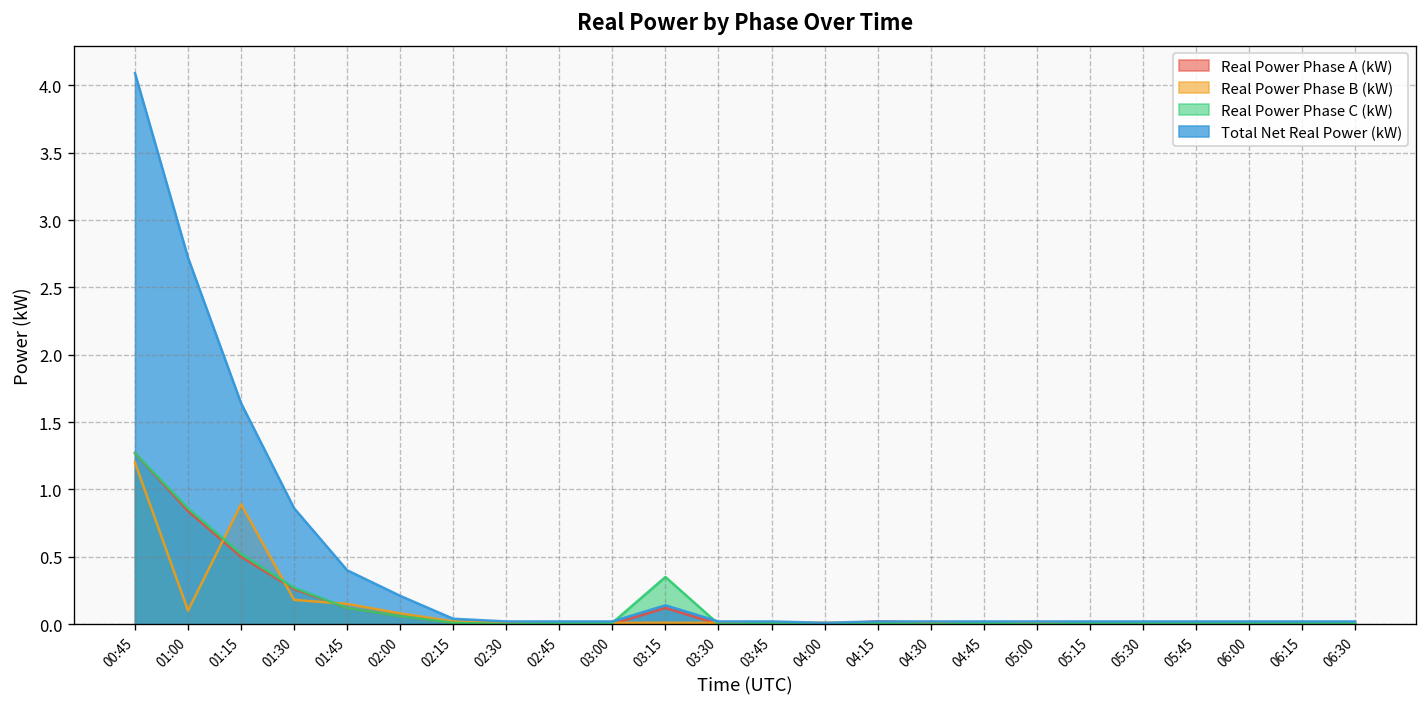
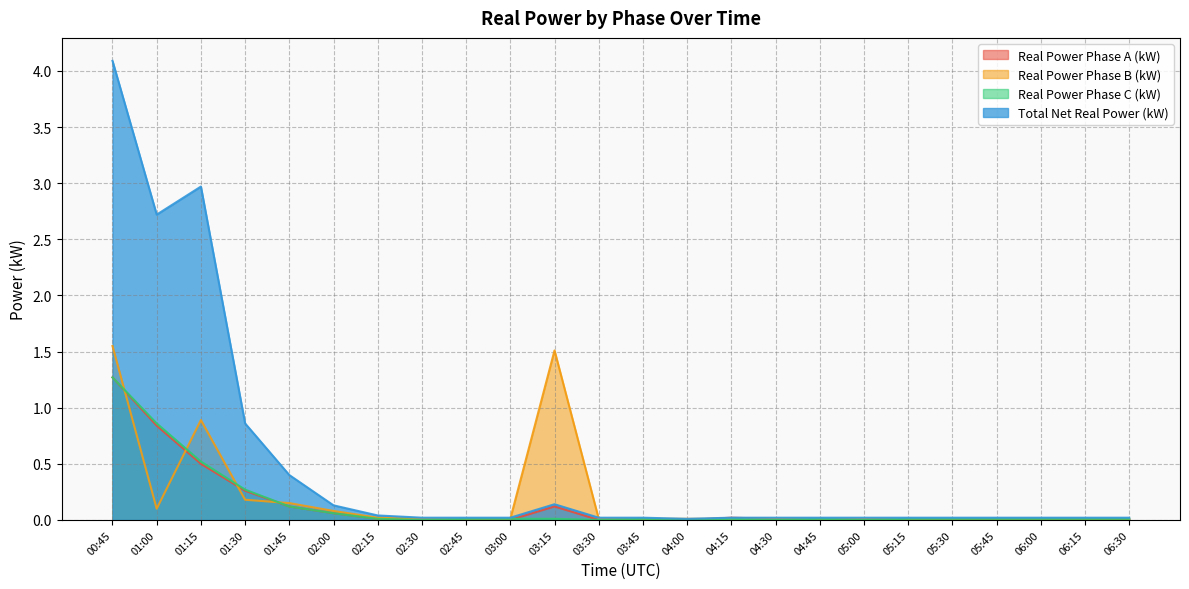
Real Power Phase B (kW), 00:45: 1.20 -> 1.55
Total Net Real Power (kW), 01:15: 1.64 -> 2.97
Total Net Real Power (kW), 02:00: 0.21 -> 0.13
Real Power Phase B (kW), 03:15: 0.01 -> 1.51
Real Power Phase C (kW), 03:15: 0.35 -> 0.01
